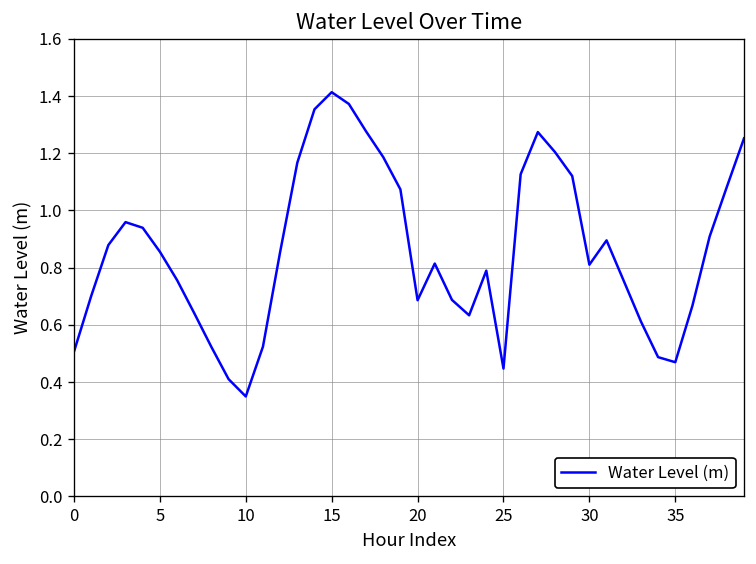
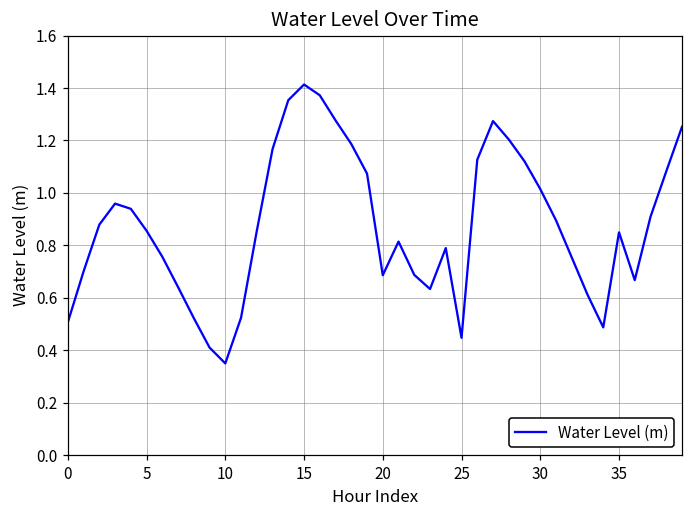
30: 0.81 -> 1.01
35: 0.47 -> 0.85
